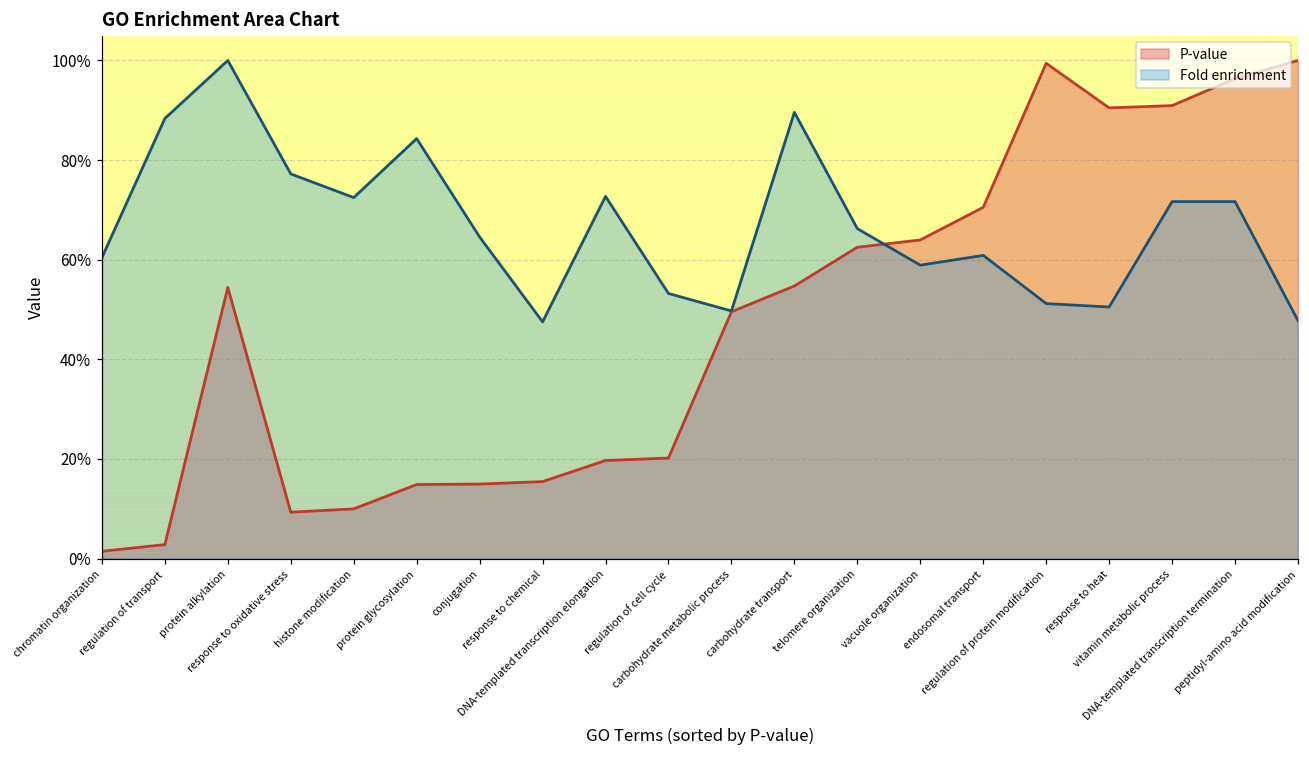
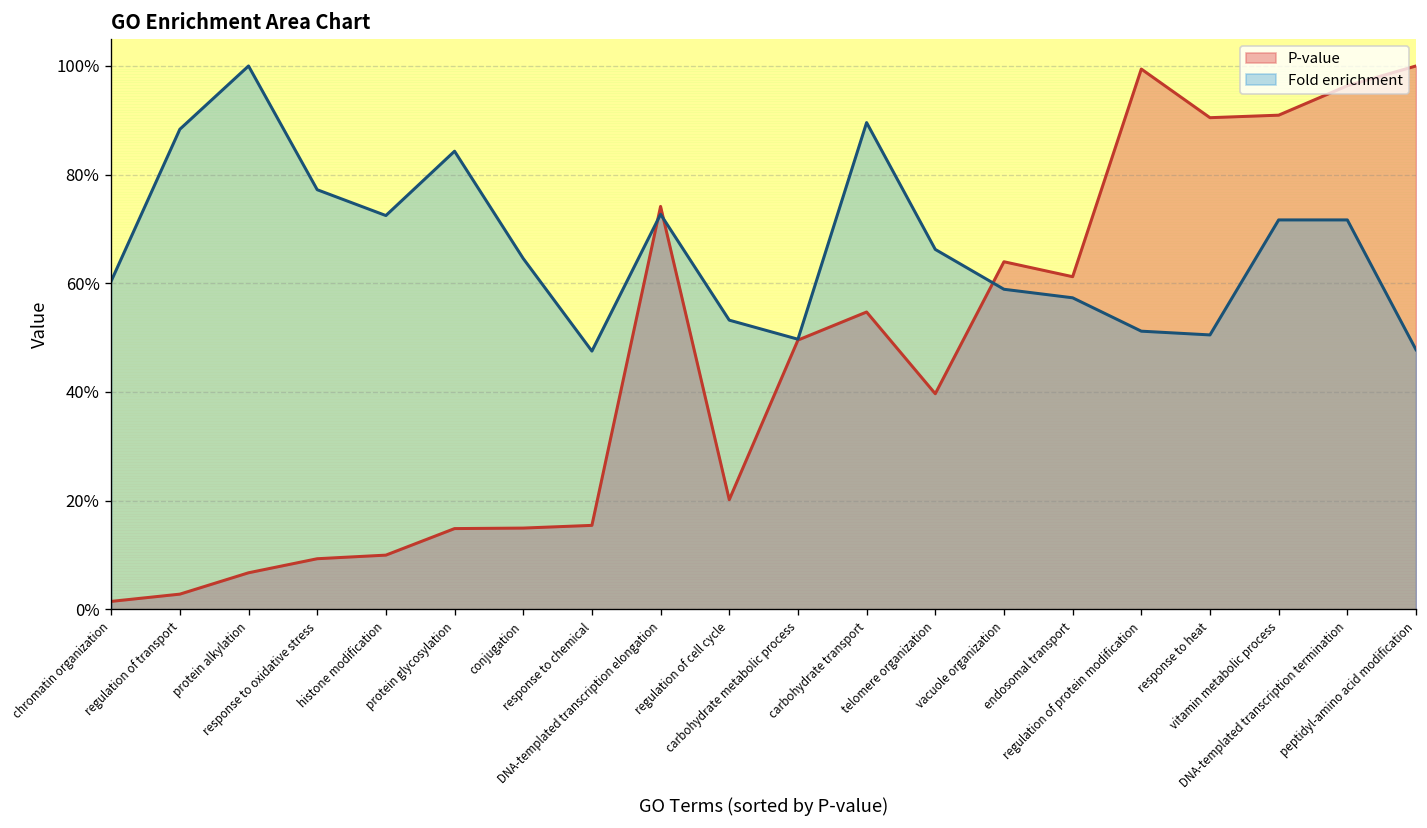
P-value, protein alkylation: 54% -> 7%
P-value, DNA-templated transcription elongation: 20% -> 74%
P-value, telomere organization: 63% -> 40%
P-value, endosomal transport: 71% -> 61%
Fold enrichment, endosomal transport: 61% -> 57%
